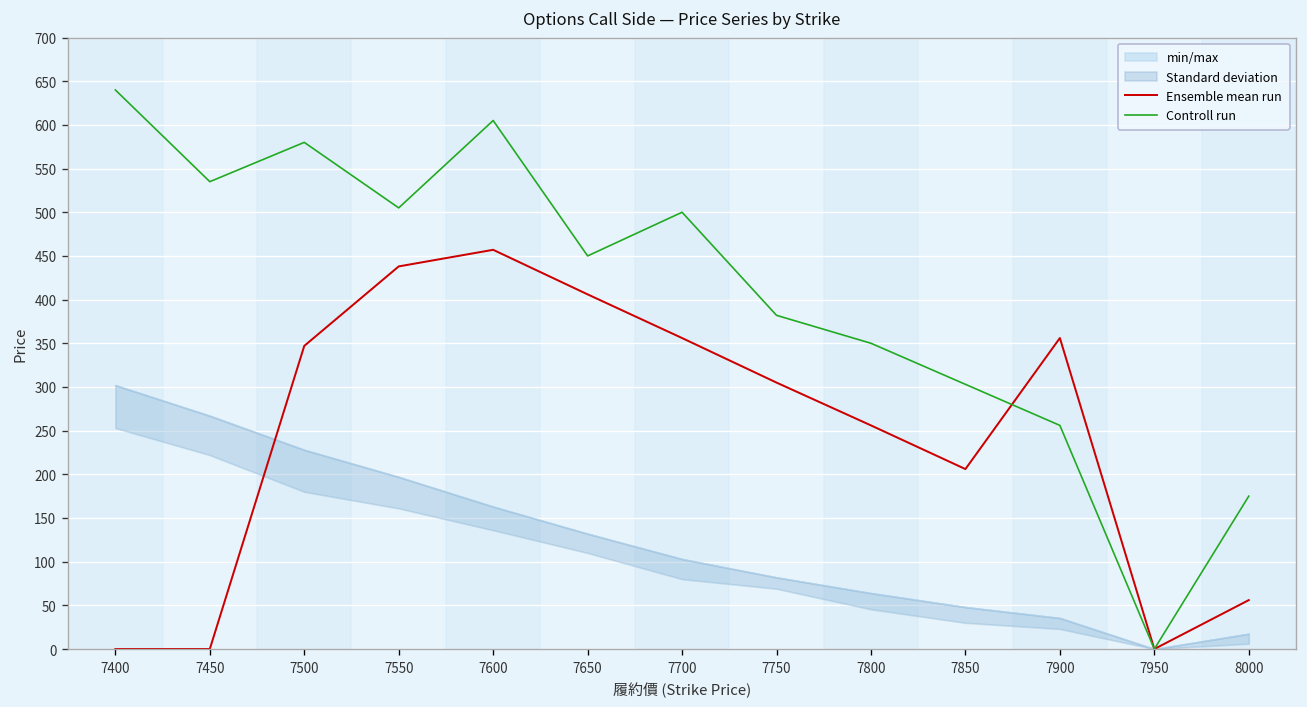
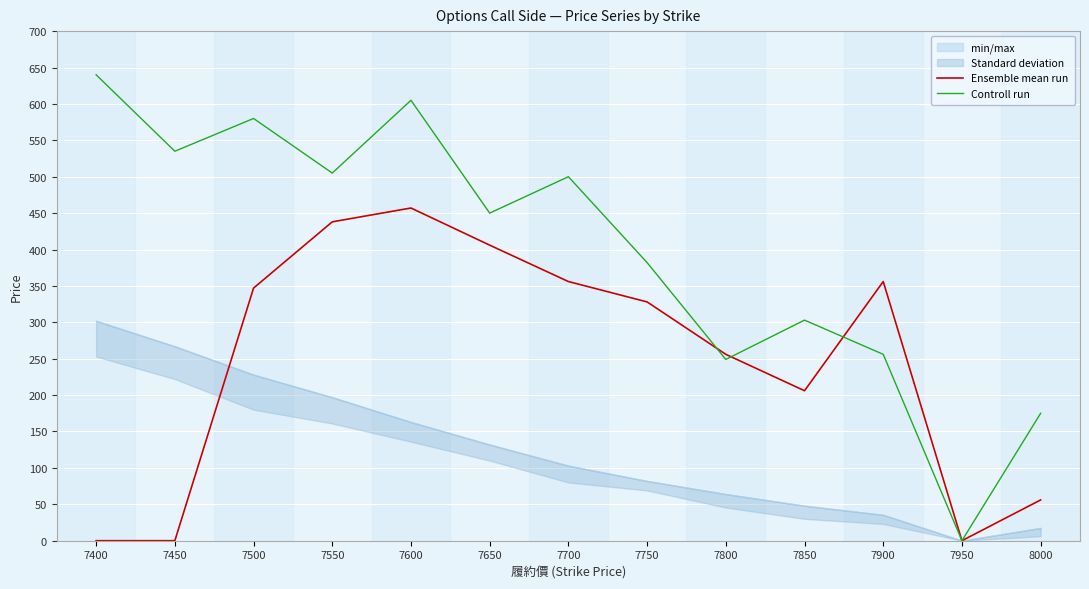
Ensemble mean run, 7750: 310 -> 330
Controll run, 7800: 350 -> 250
